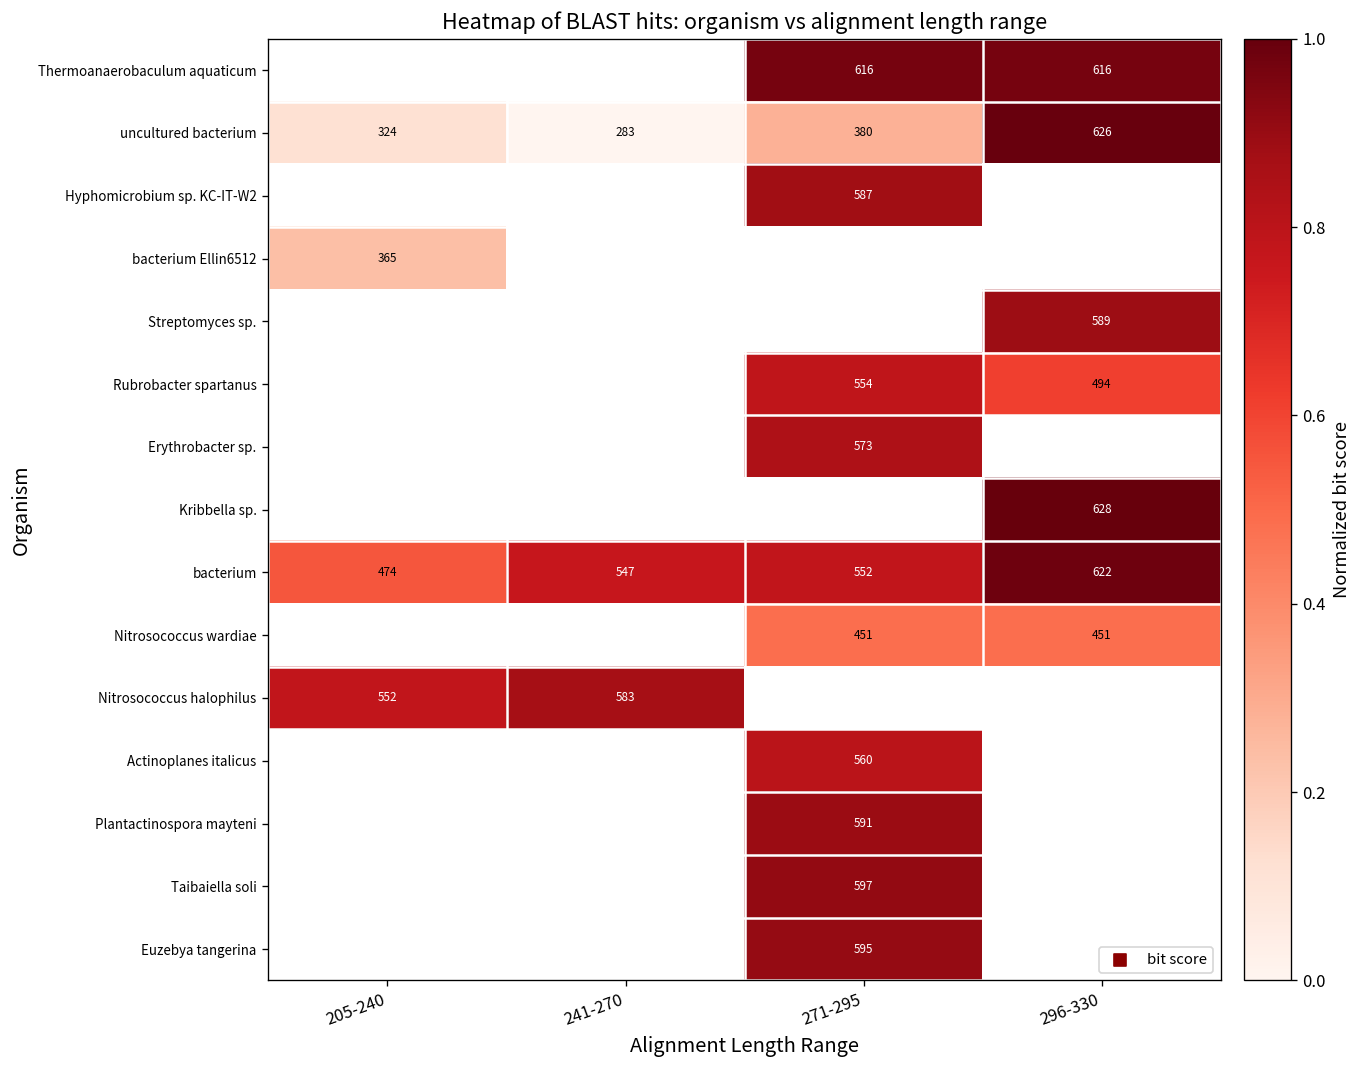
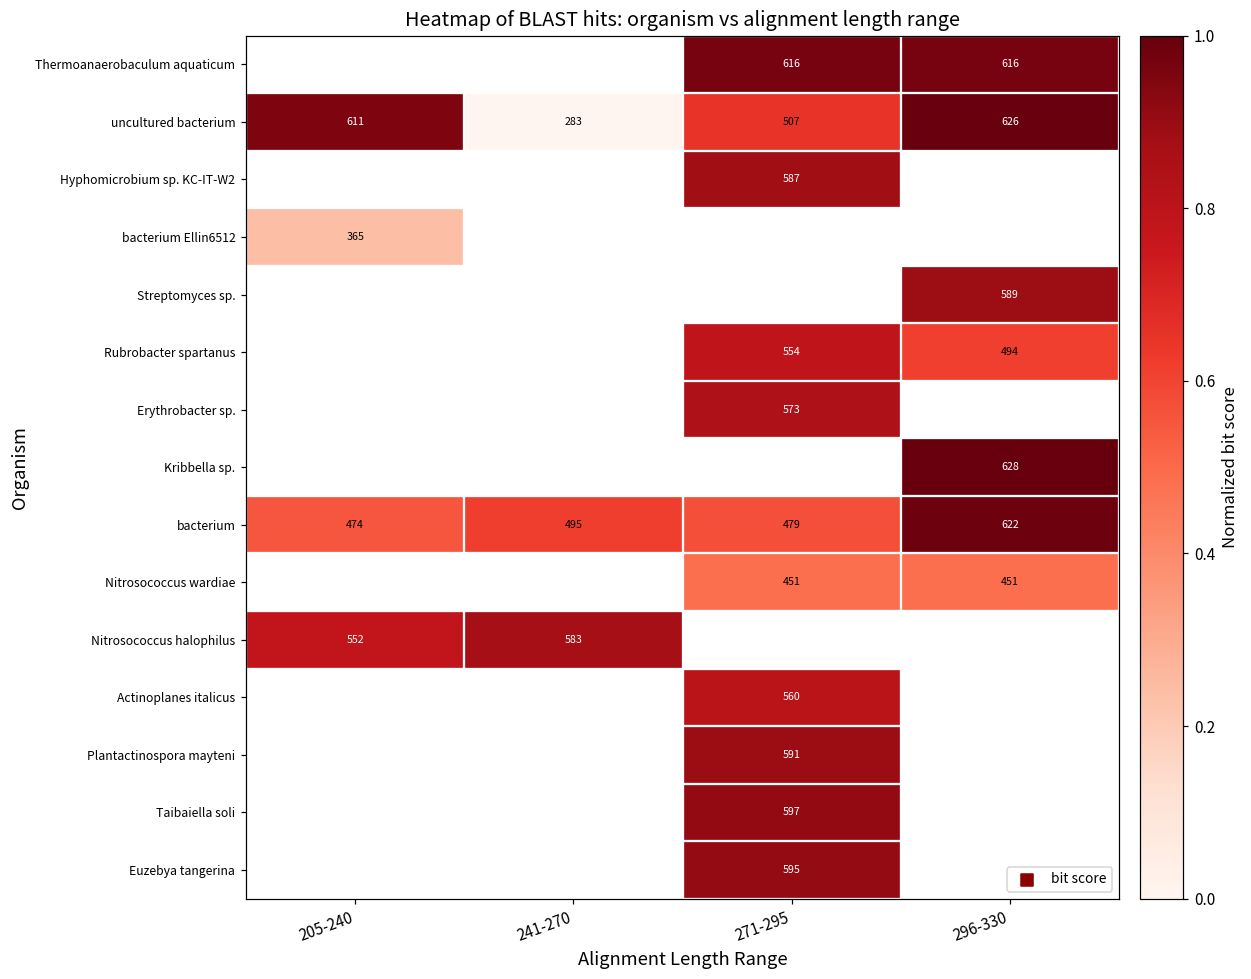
uncultured bacterium, 205-240: 324 -> 611
uncultured bacterium, 271-295: 380 -> 507
bacterium, 241-270: 547 -> 495
bacterium, 271-295: 552 -> 479
